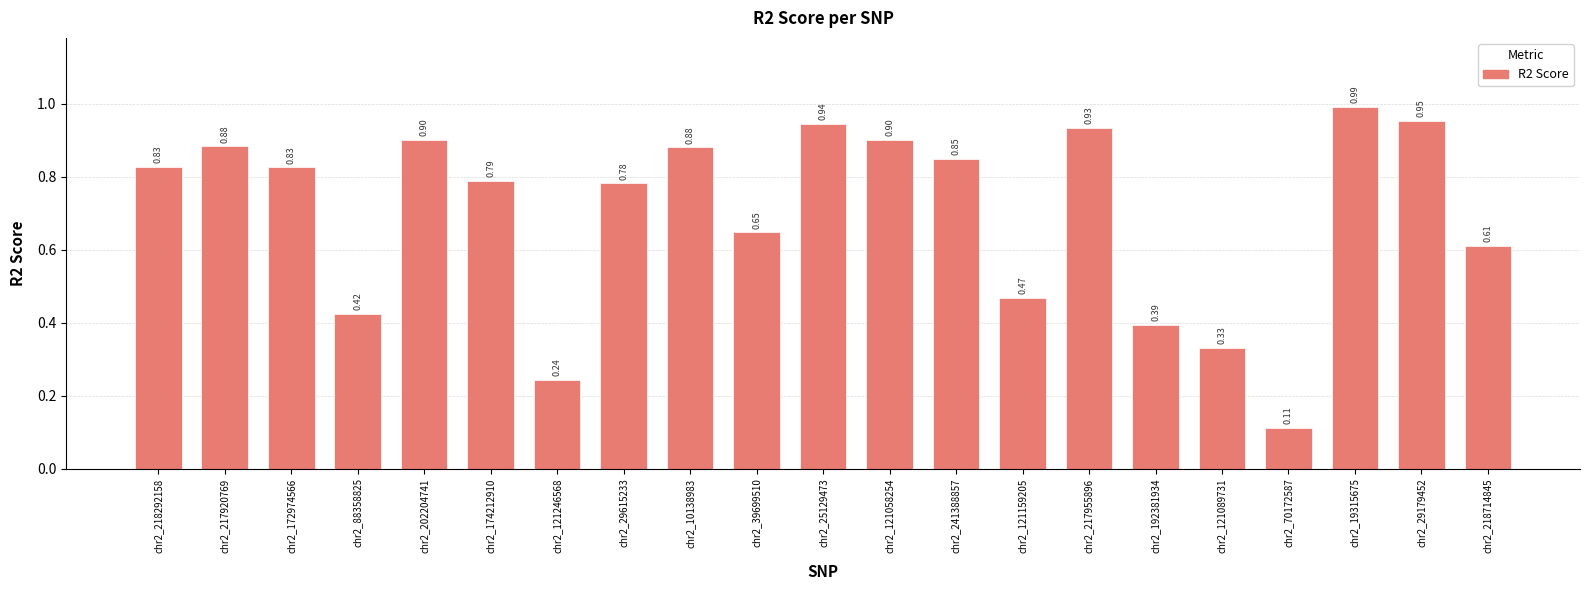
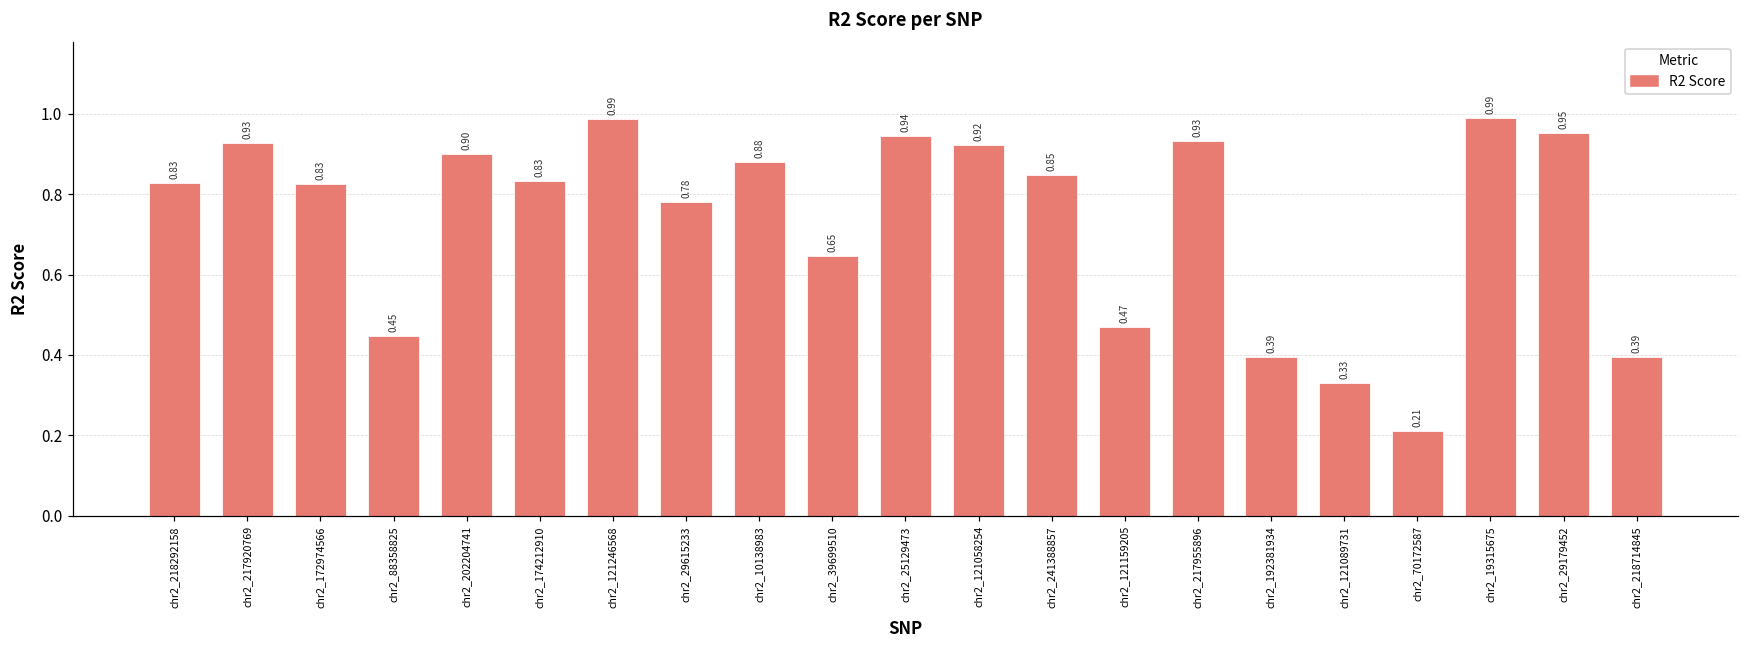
chr2_217920769: 0.88 -> 0.93
chr2_88358825: 0.42 -> 0.45
chr2_174212910: 0.79 -> 0.83
chr2_121246568: 0.24 -> 0.99
chr2_121058254: 0.90 -> 0.92
chr2_70172587: 0.11 -> 0.21
chr2_218714845: 0.61 -> 0.39
